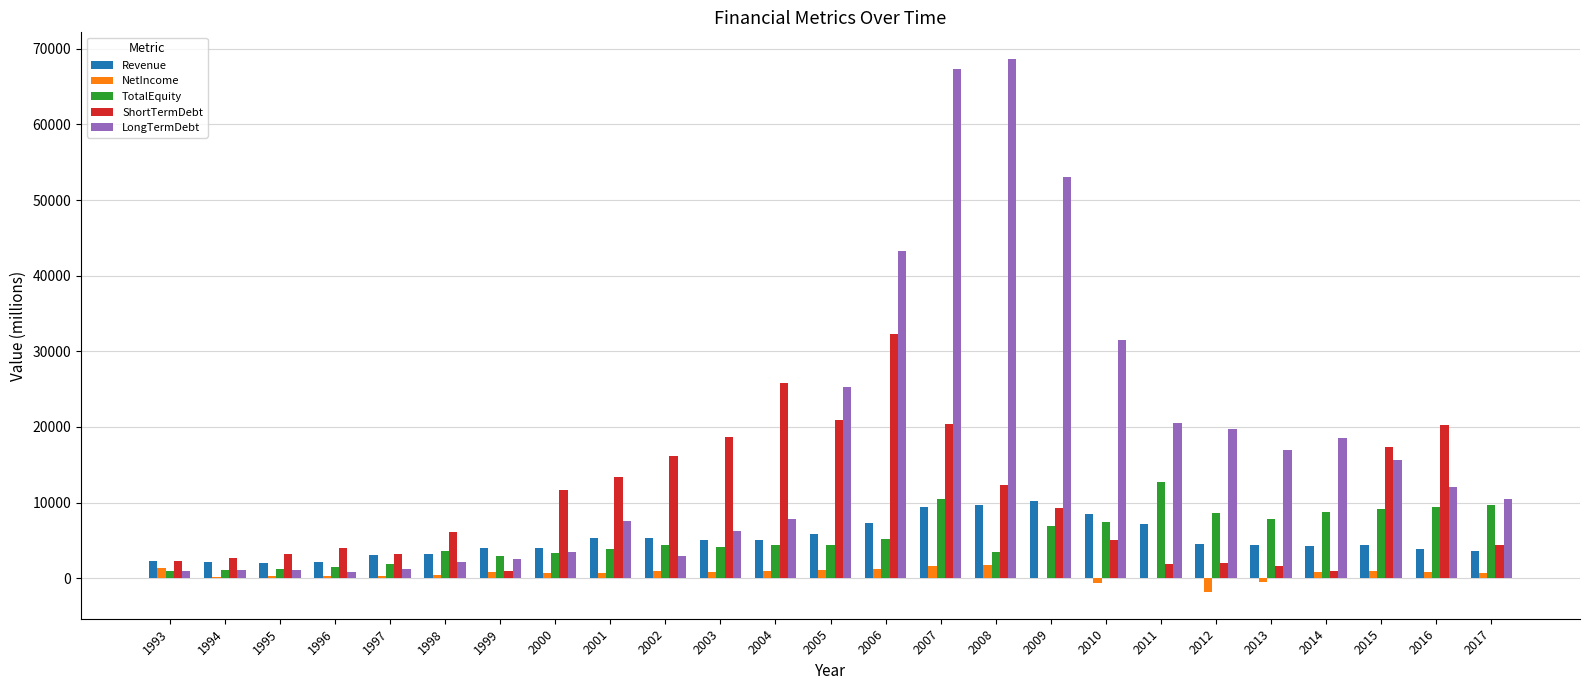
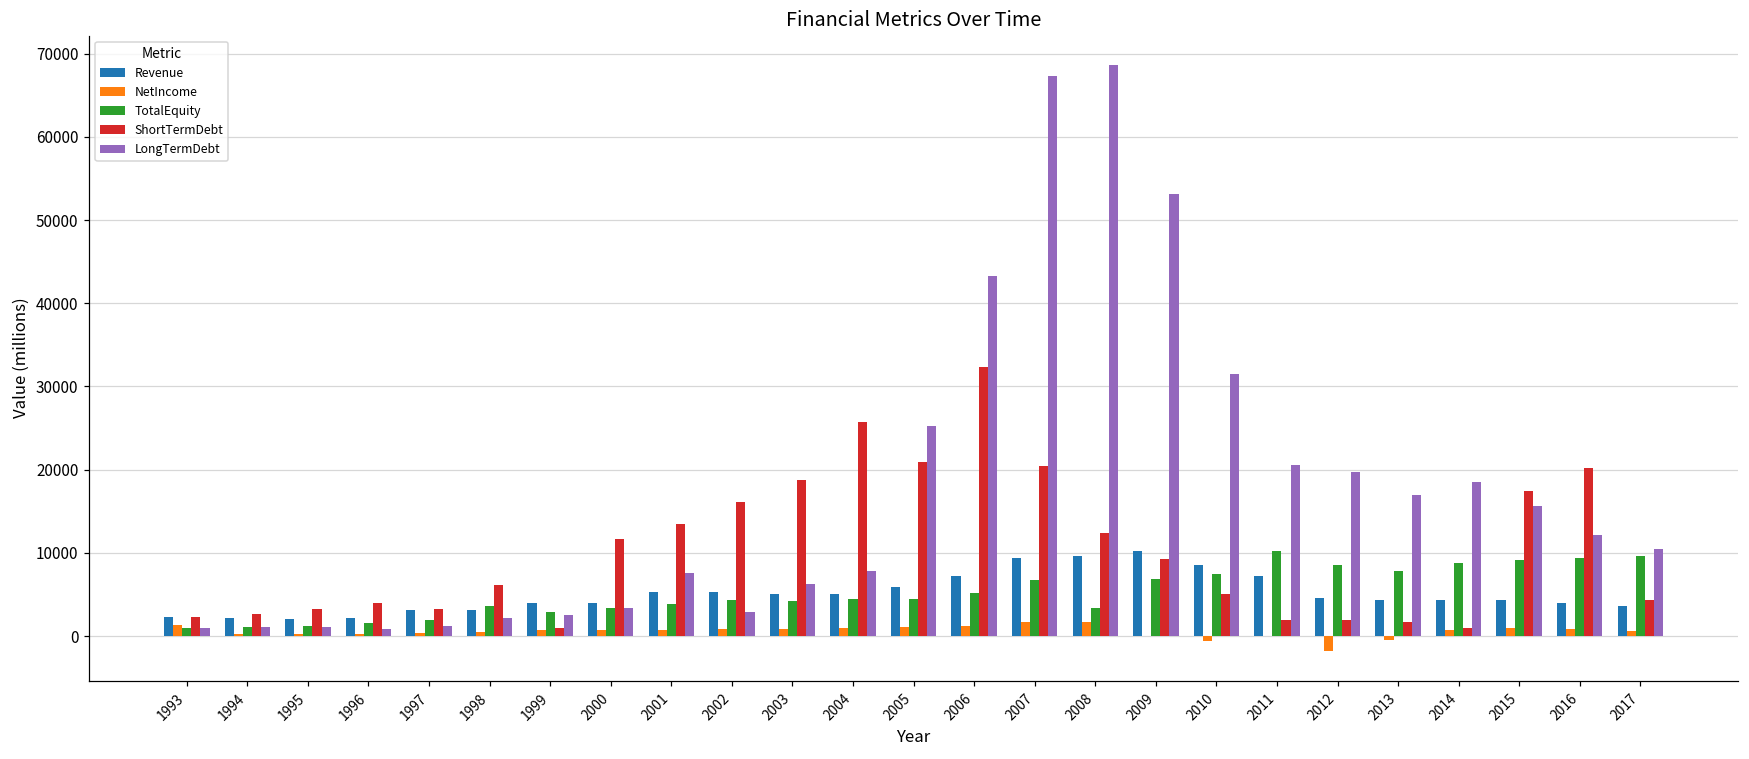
TotalEquity, 2007: 11000 -> 7000
TotalEquity, 2011: 13000 -> 10000
